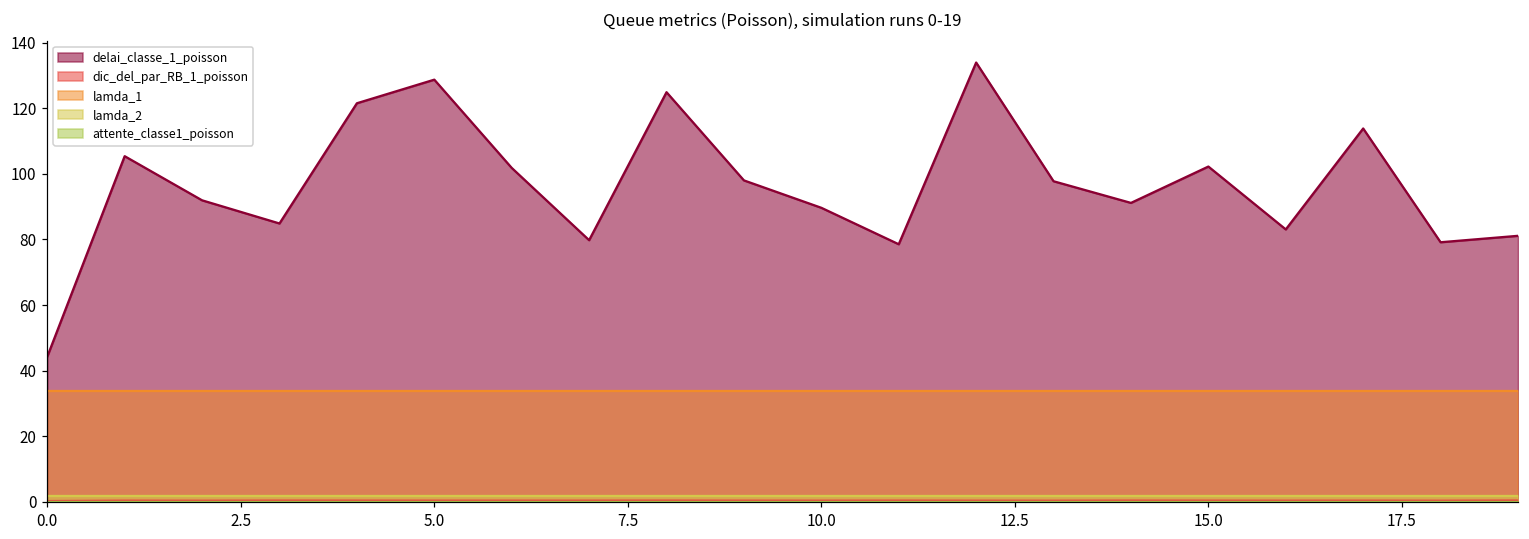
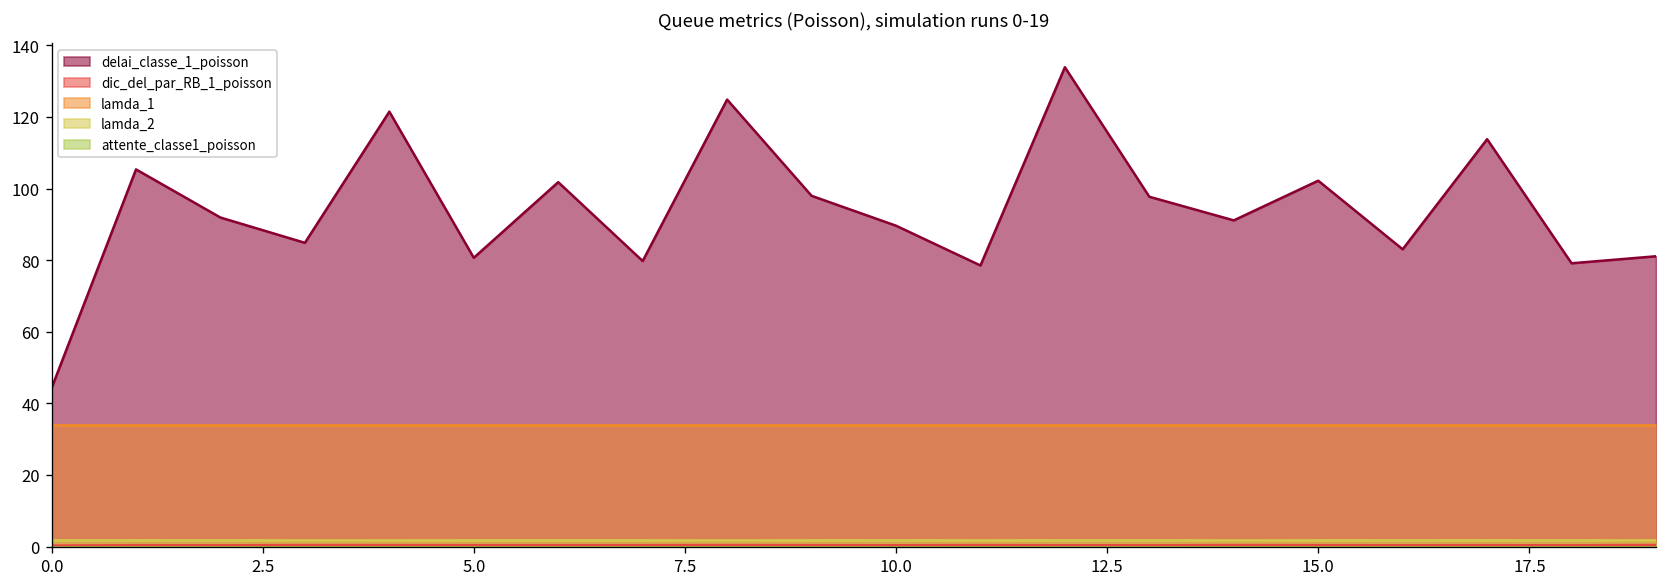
delai_classe_1_poisson, 5.0: 129 -> 81
